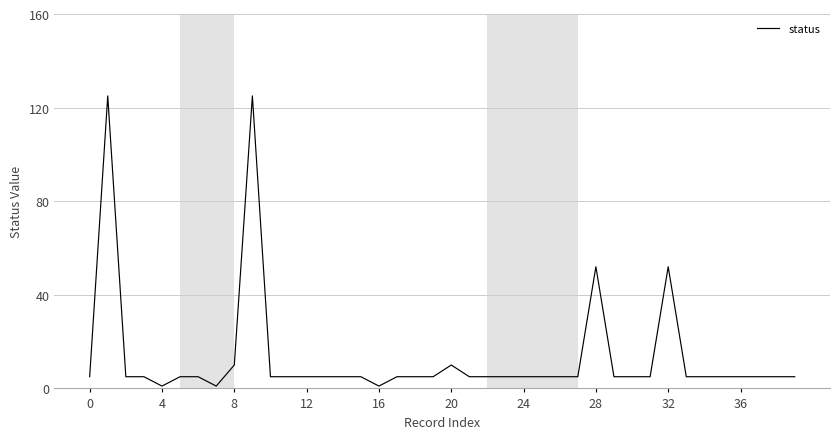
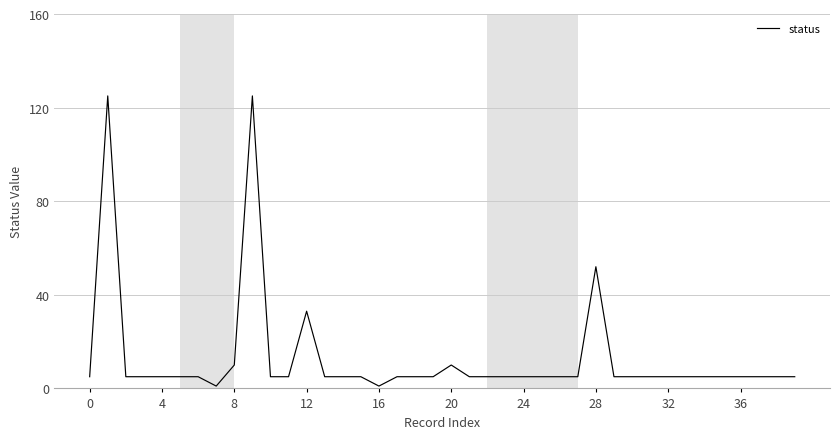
4: 1 -> 5
12: 5 -> 33
32: 52 -> 5
